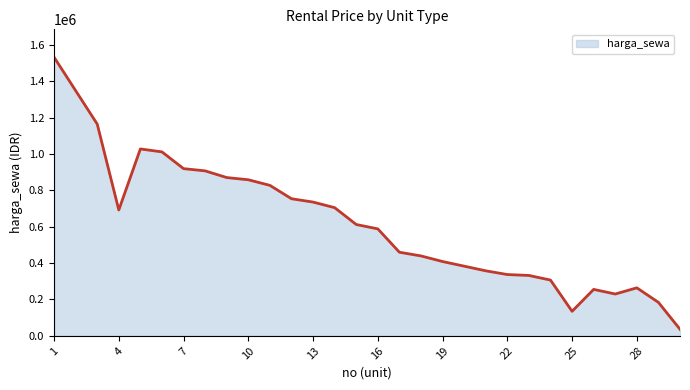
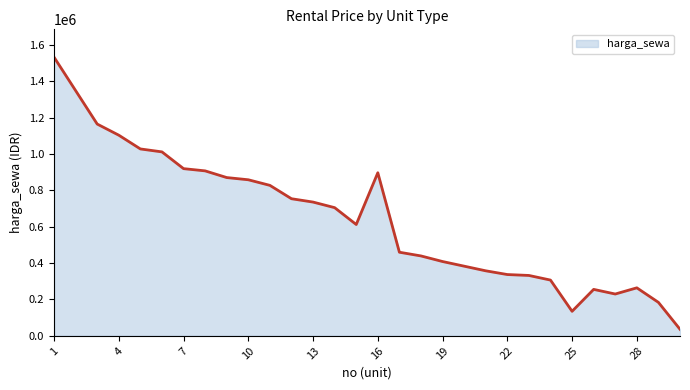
4: 690000 -> 1100000
16: 590000 -> 900000
